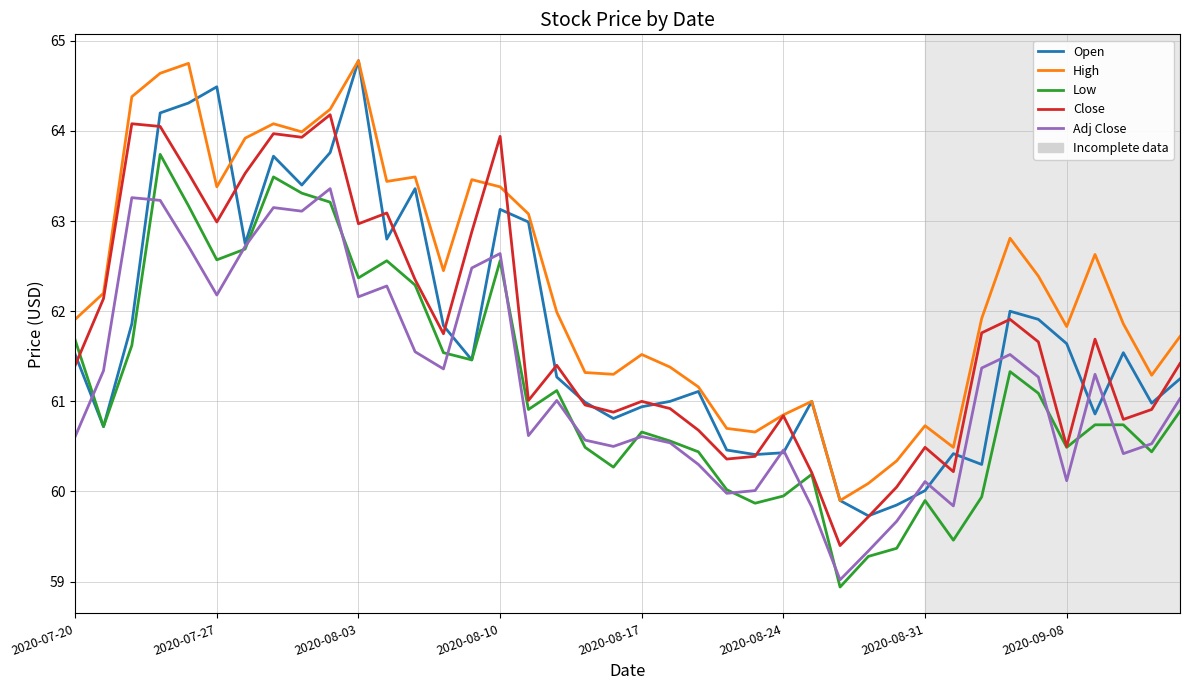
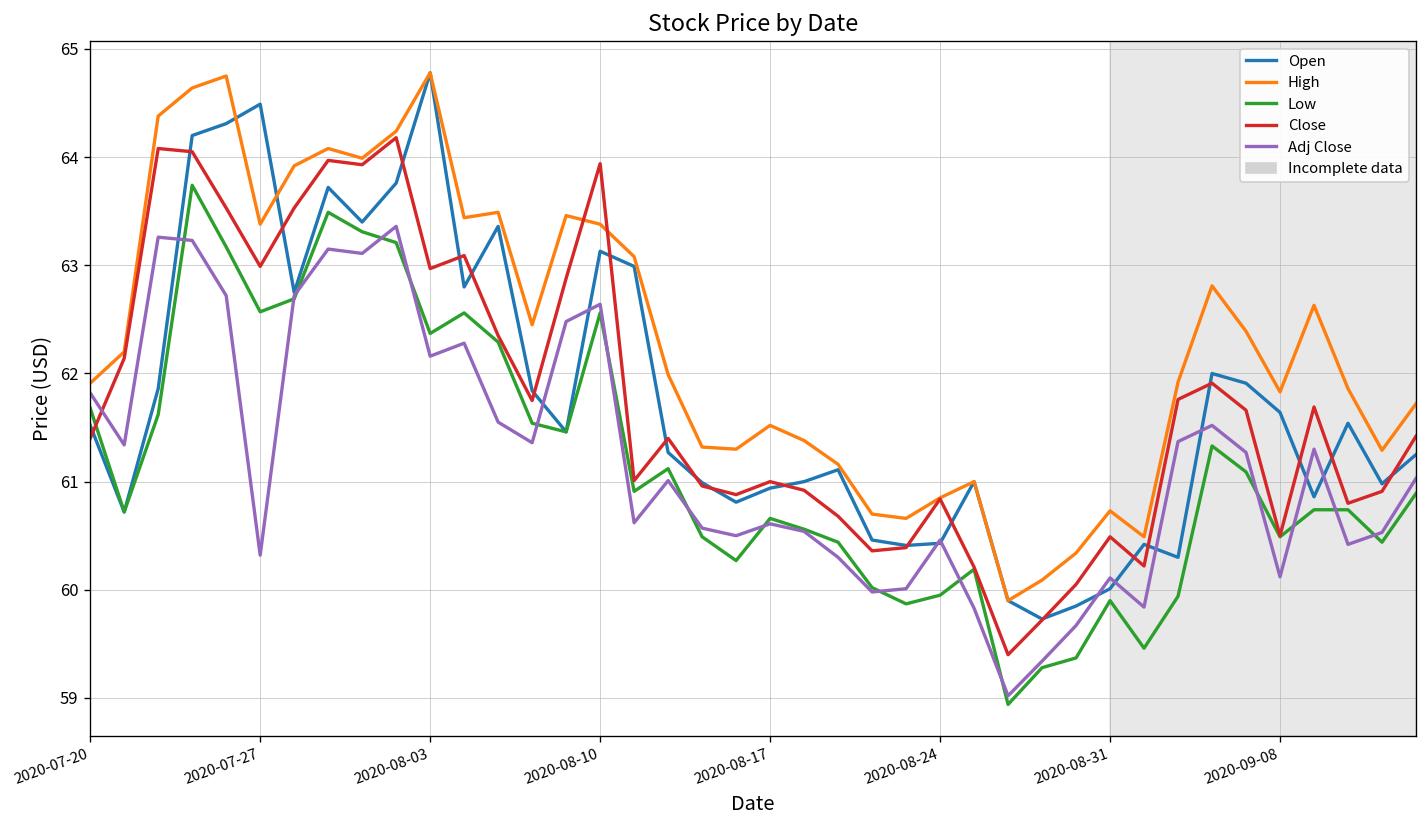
Adj Close, 2020-07-20: 60.6 -> 61.8
Adj Close, 2020-07-27: 62.2 -> 60.3
